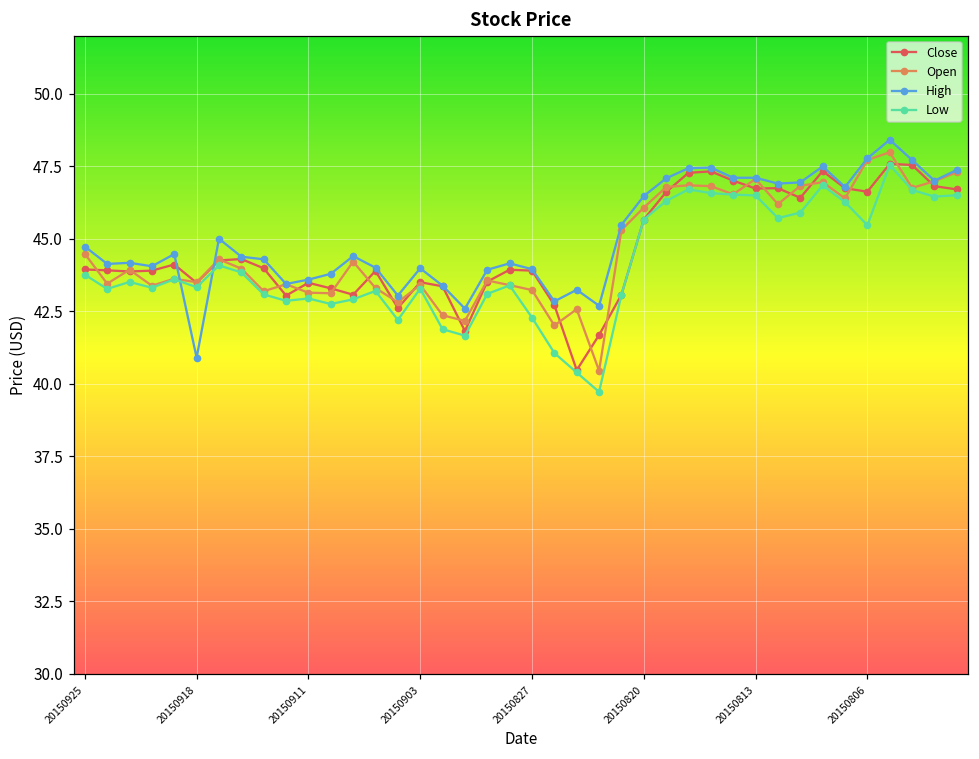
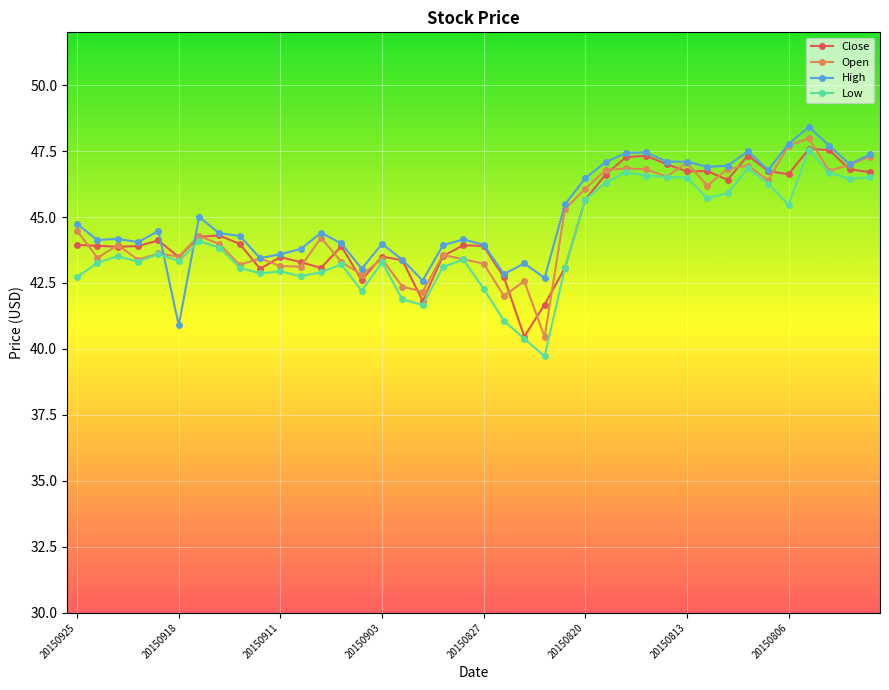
Low, 20150925: 43.8 -> 42.7
